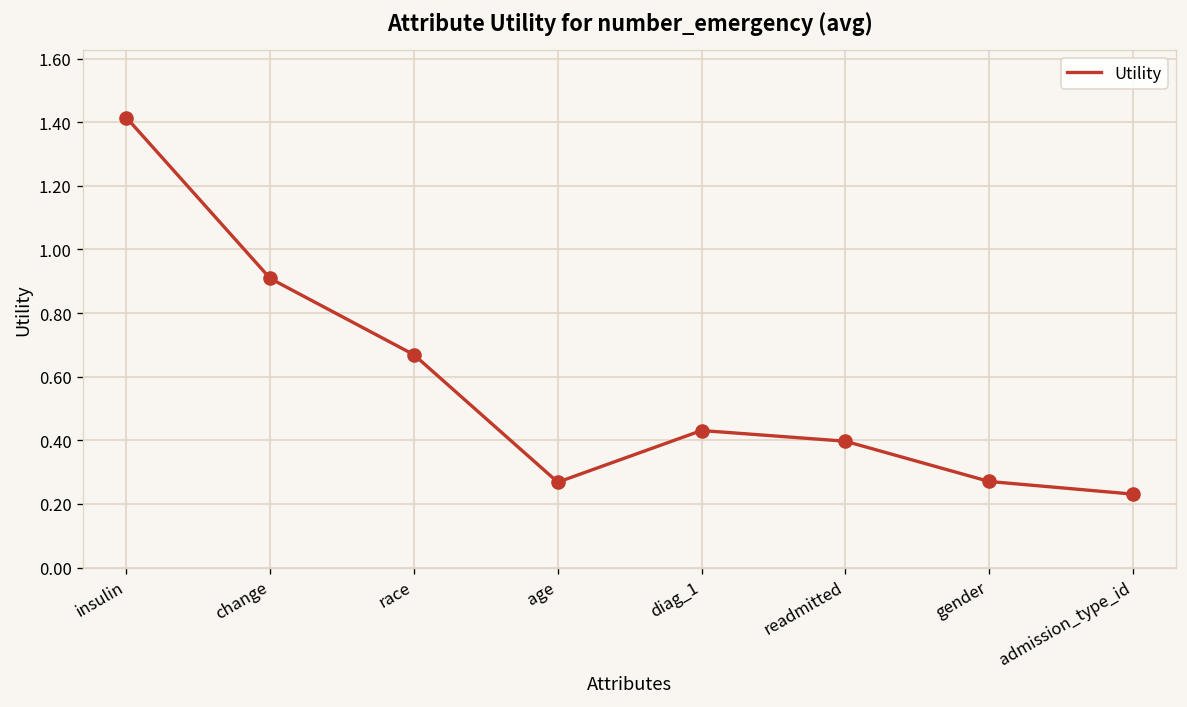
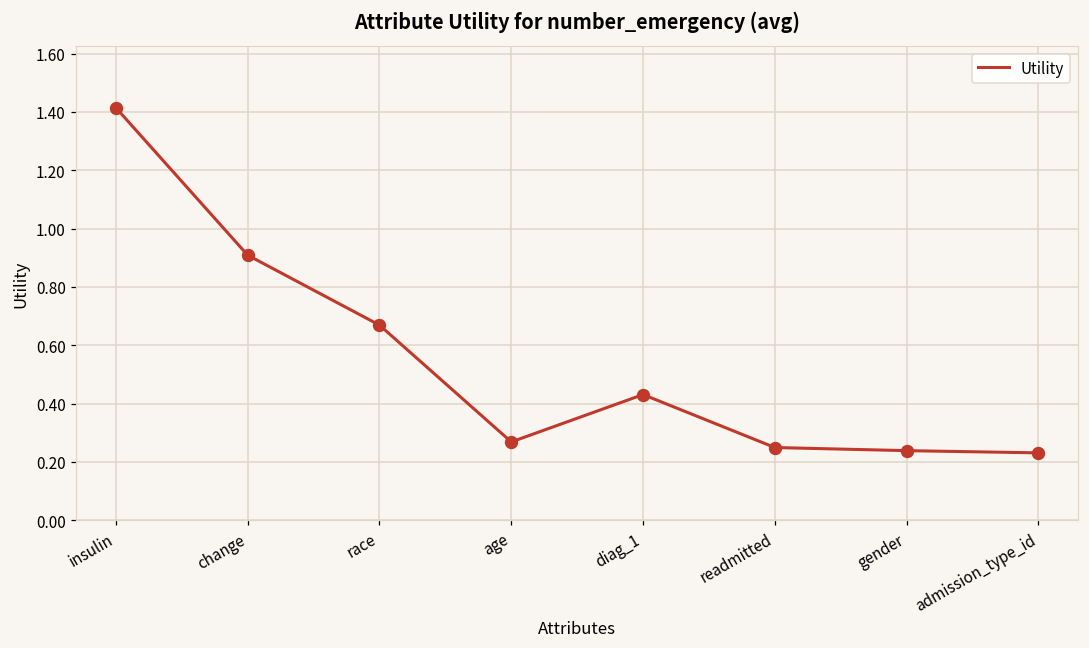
readmitted: 0.40 -> 0.25
gender: 0.27 -> 0.24
